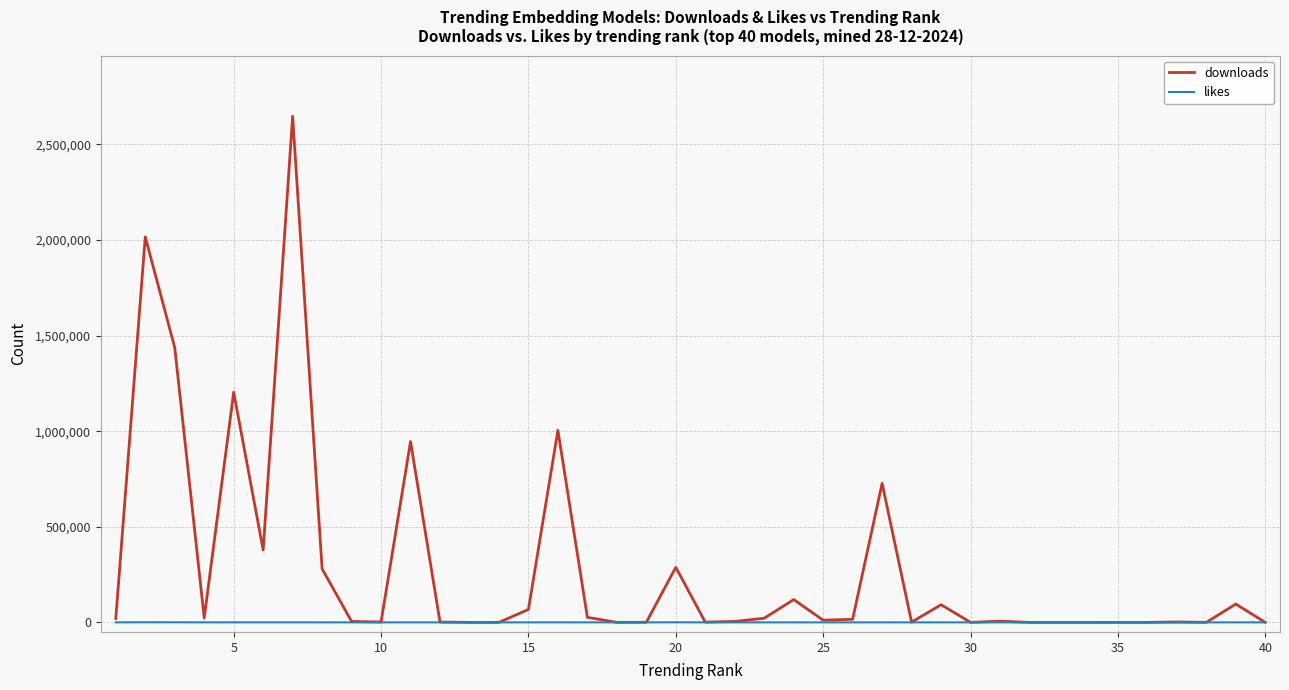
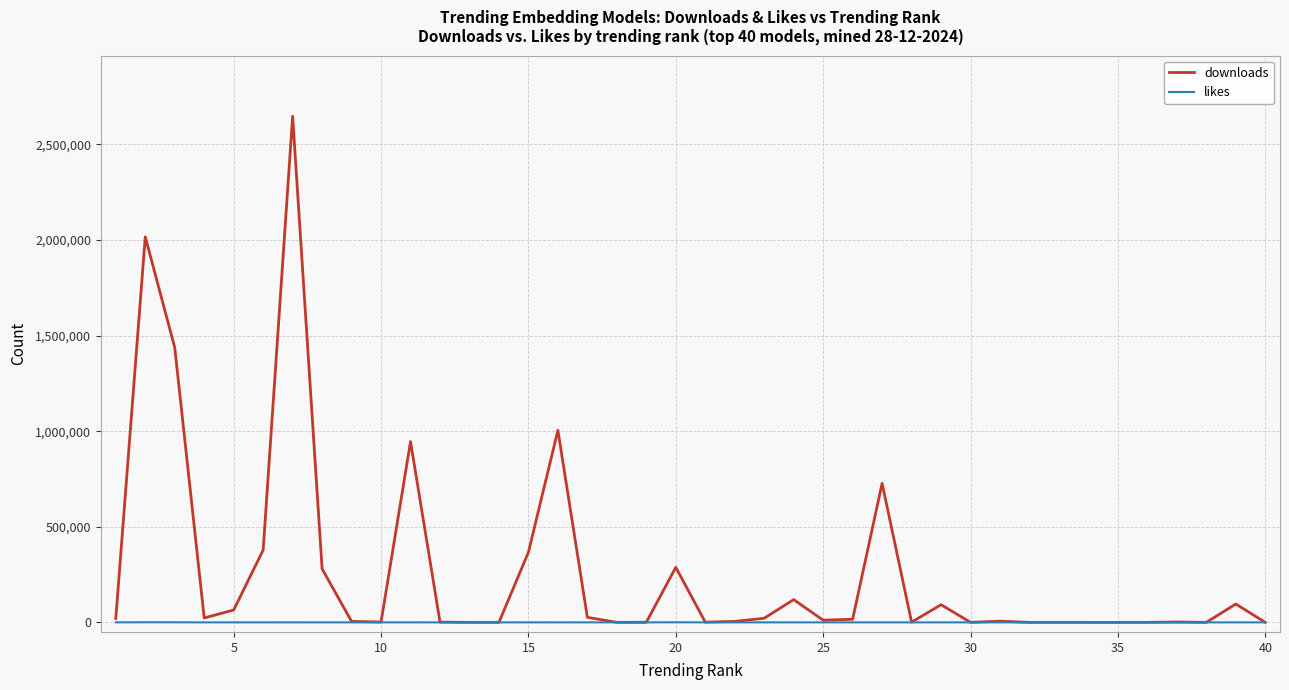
downloads, 5: 1,200,000 -> 60,000
downloads, 15: 70,000 -> 370,000
